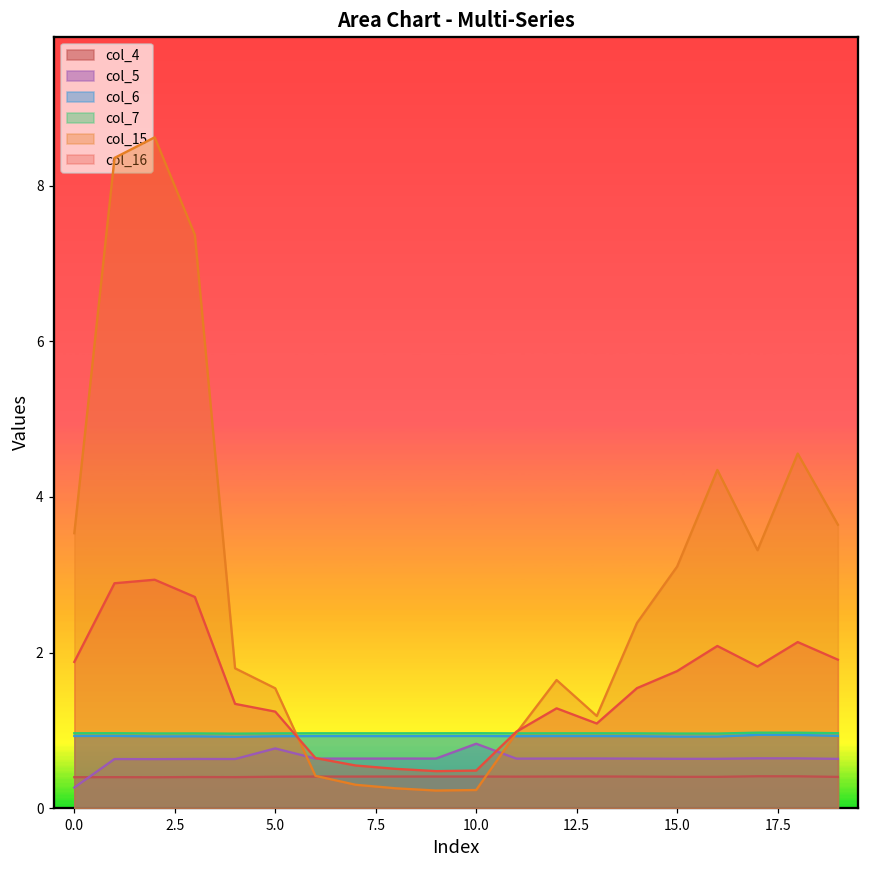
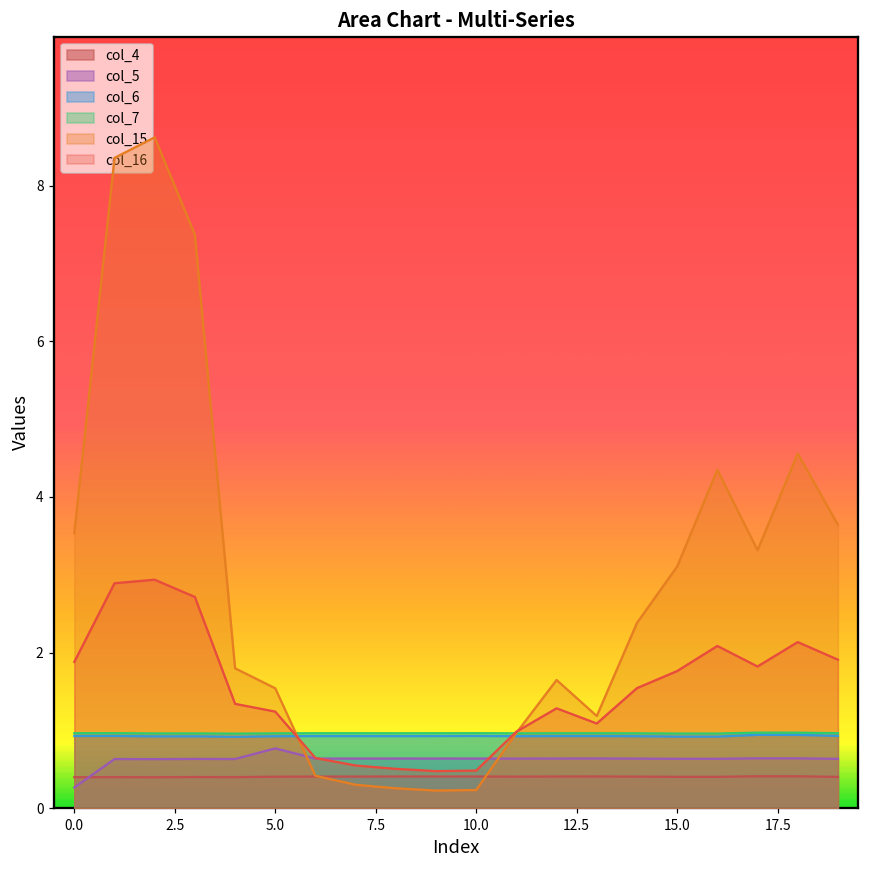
col_5, 10.0: 0.8 -> 0.6
